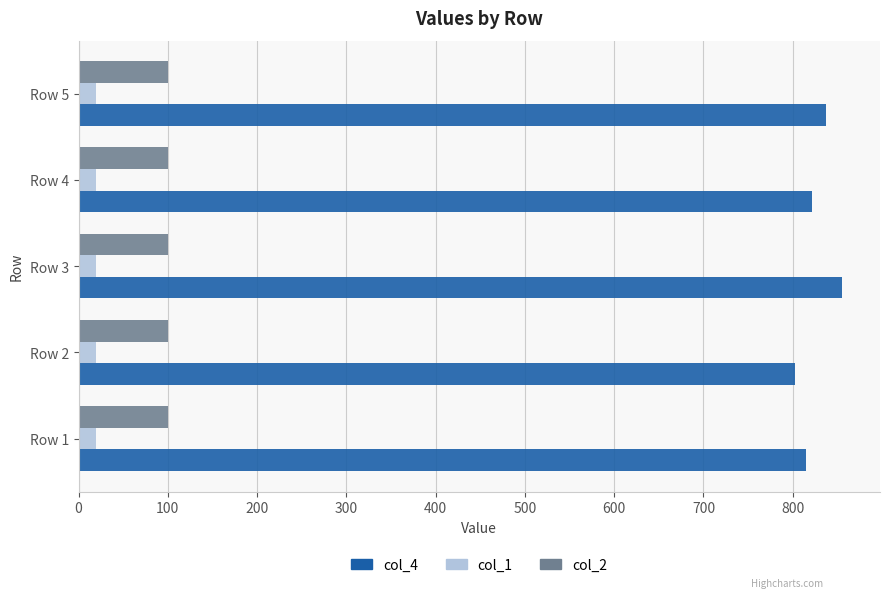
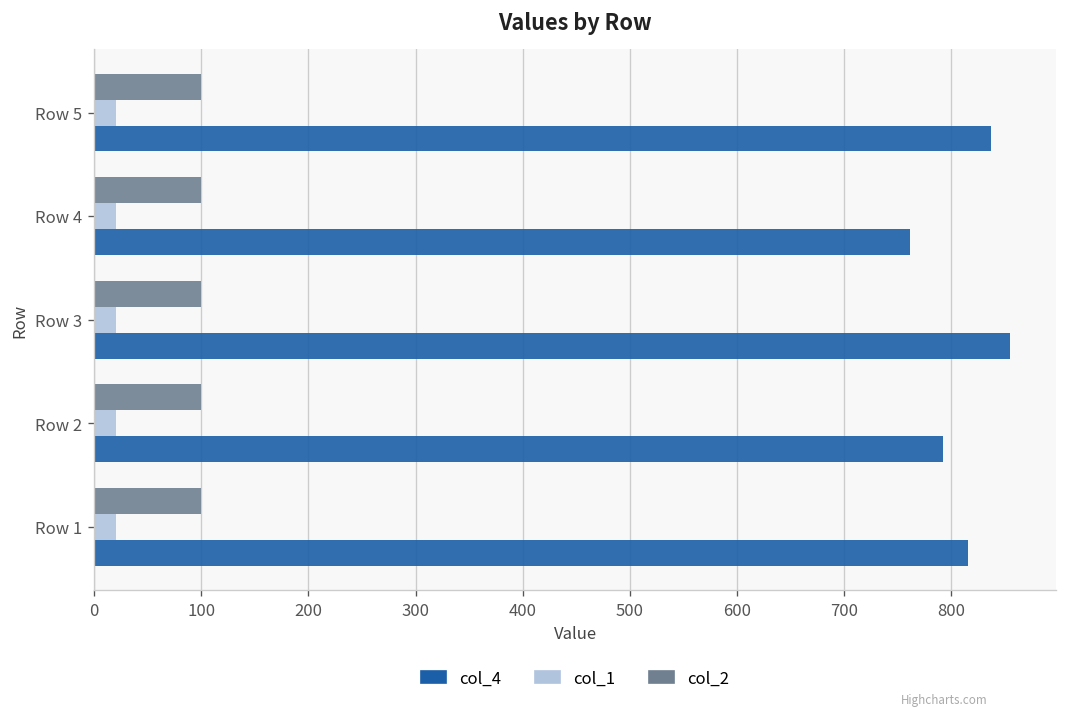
col_4, Row 4: 820 -> 760
col_4, Row 2: 800 -> 790
